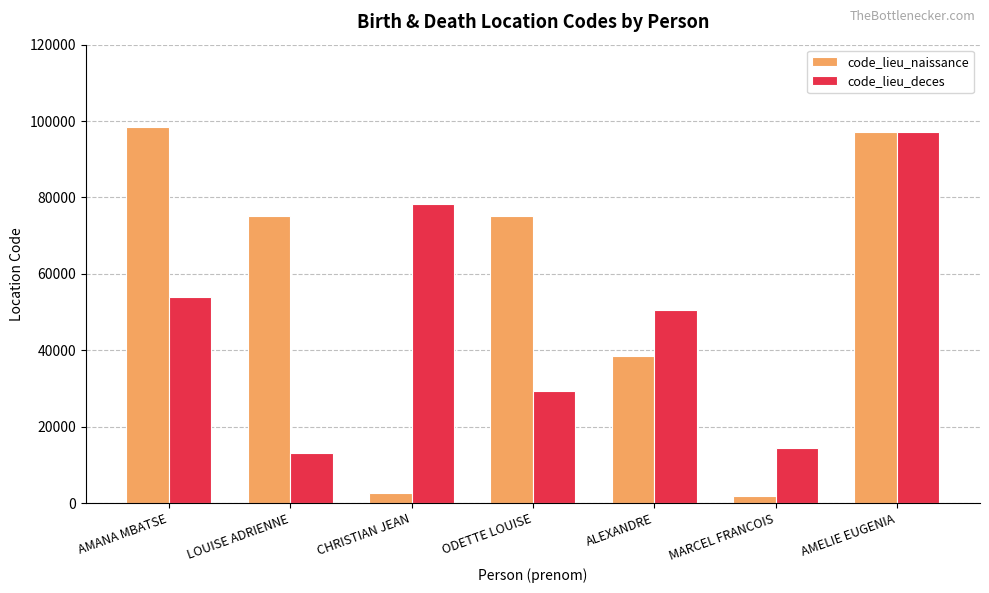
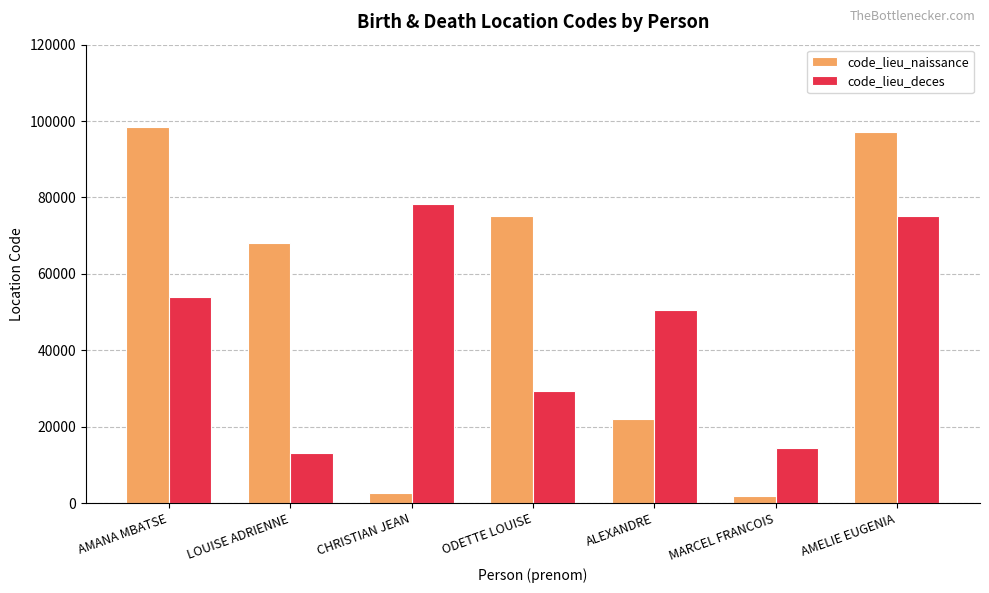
code_lieu_naissance, LOUISE ADRIENNE: 75000 -> 68000
code_lieu_naissance, ALEXANDRE: 39000 -> 22000
code_lieu_deces, AMELIE EUGENIA: 97000 -> 75000
